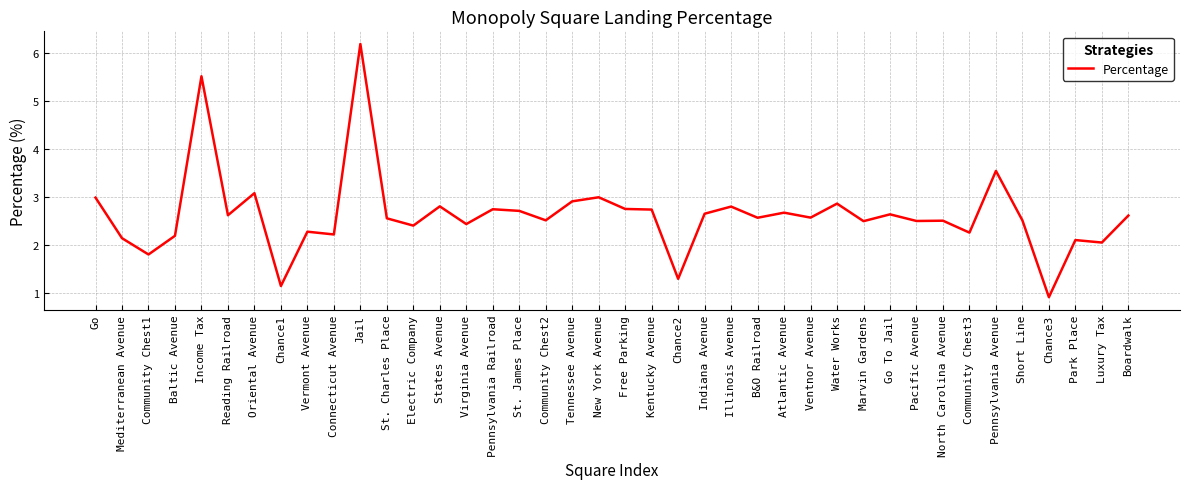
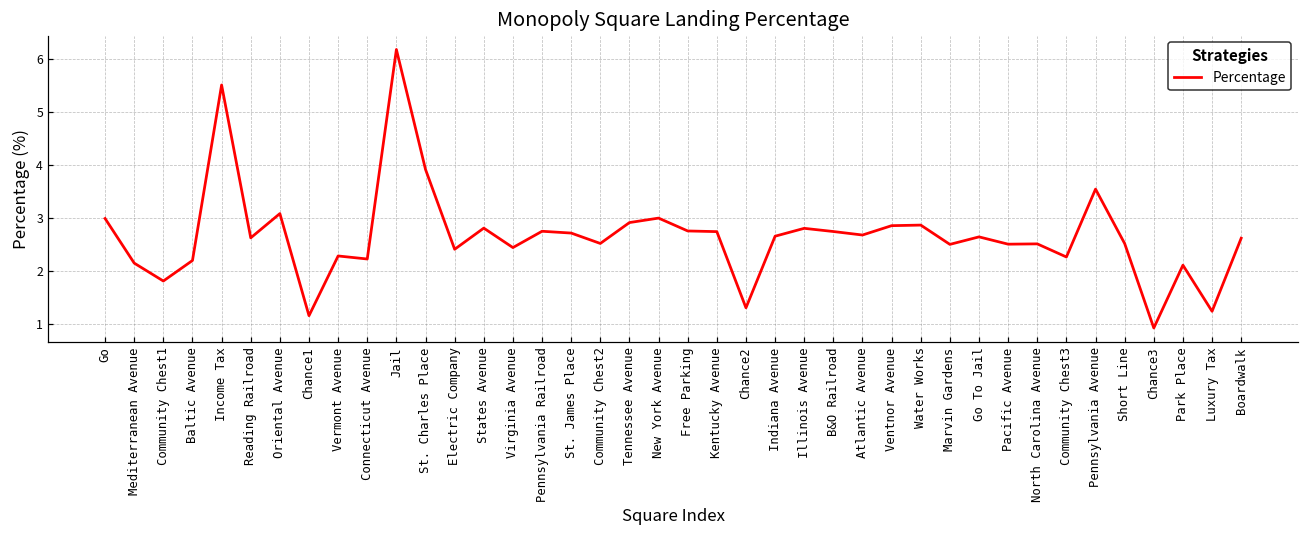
St. Charles Place: 2.6 -> 3.9
B&O Railroad: 2.6 -> 2.7
Ventnor Avenue: 2.6 -> 2.9
Luxury Tax: 2.1 -> 1.2
